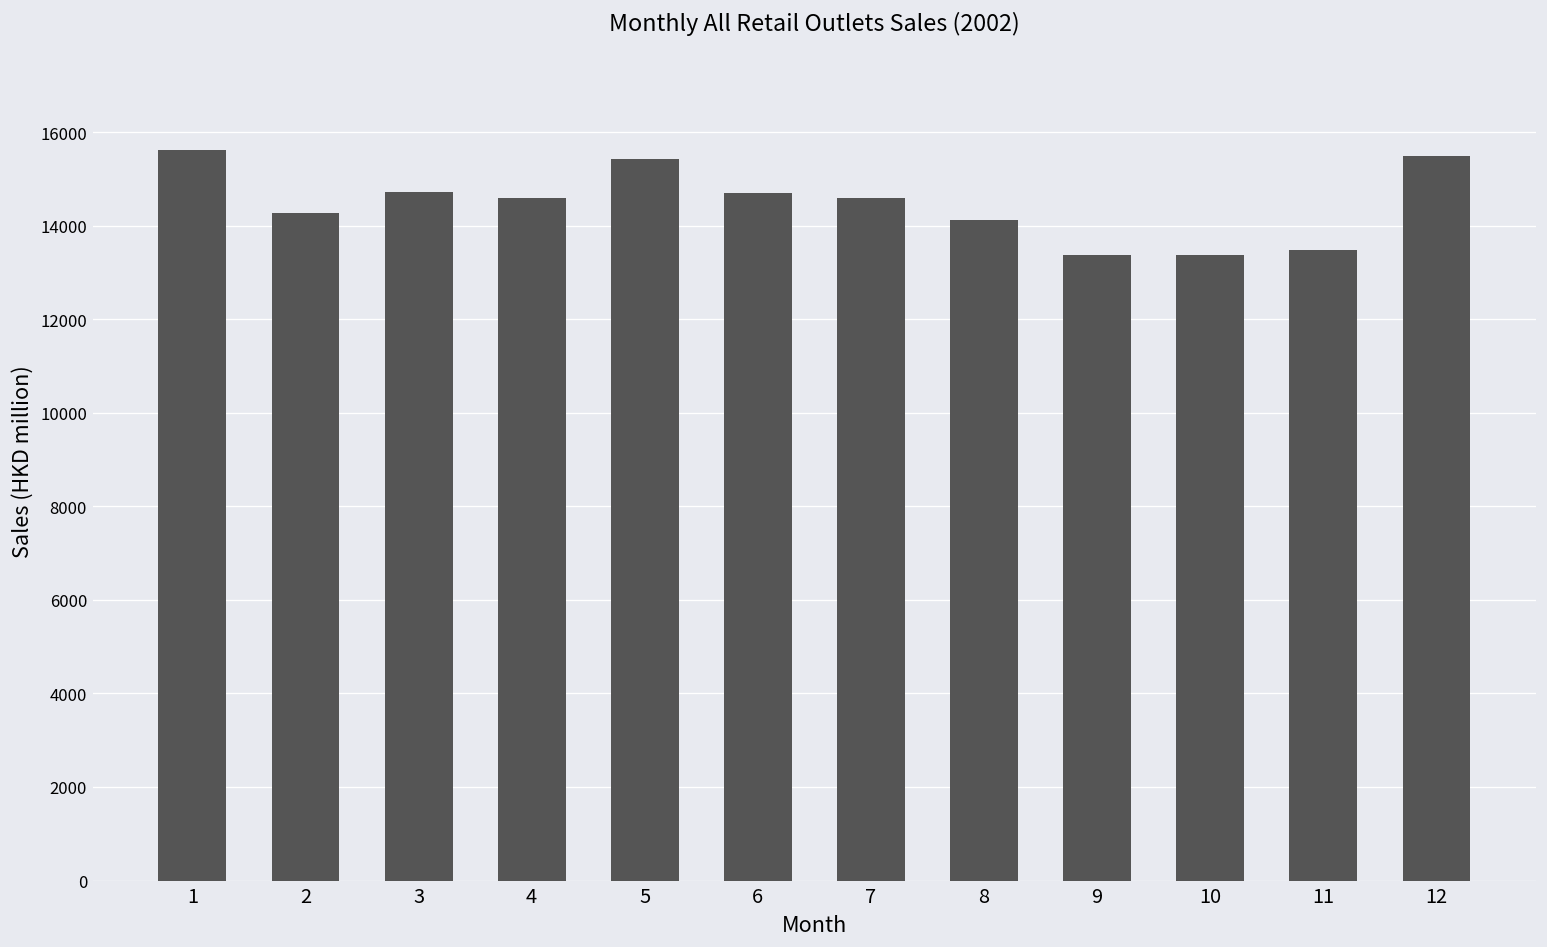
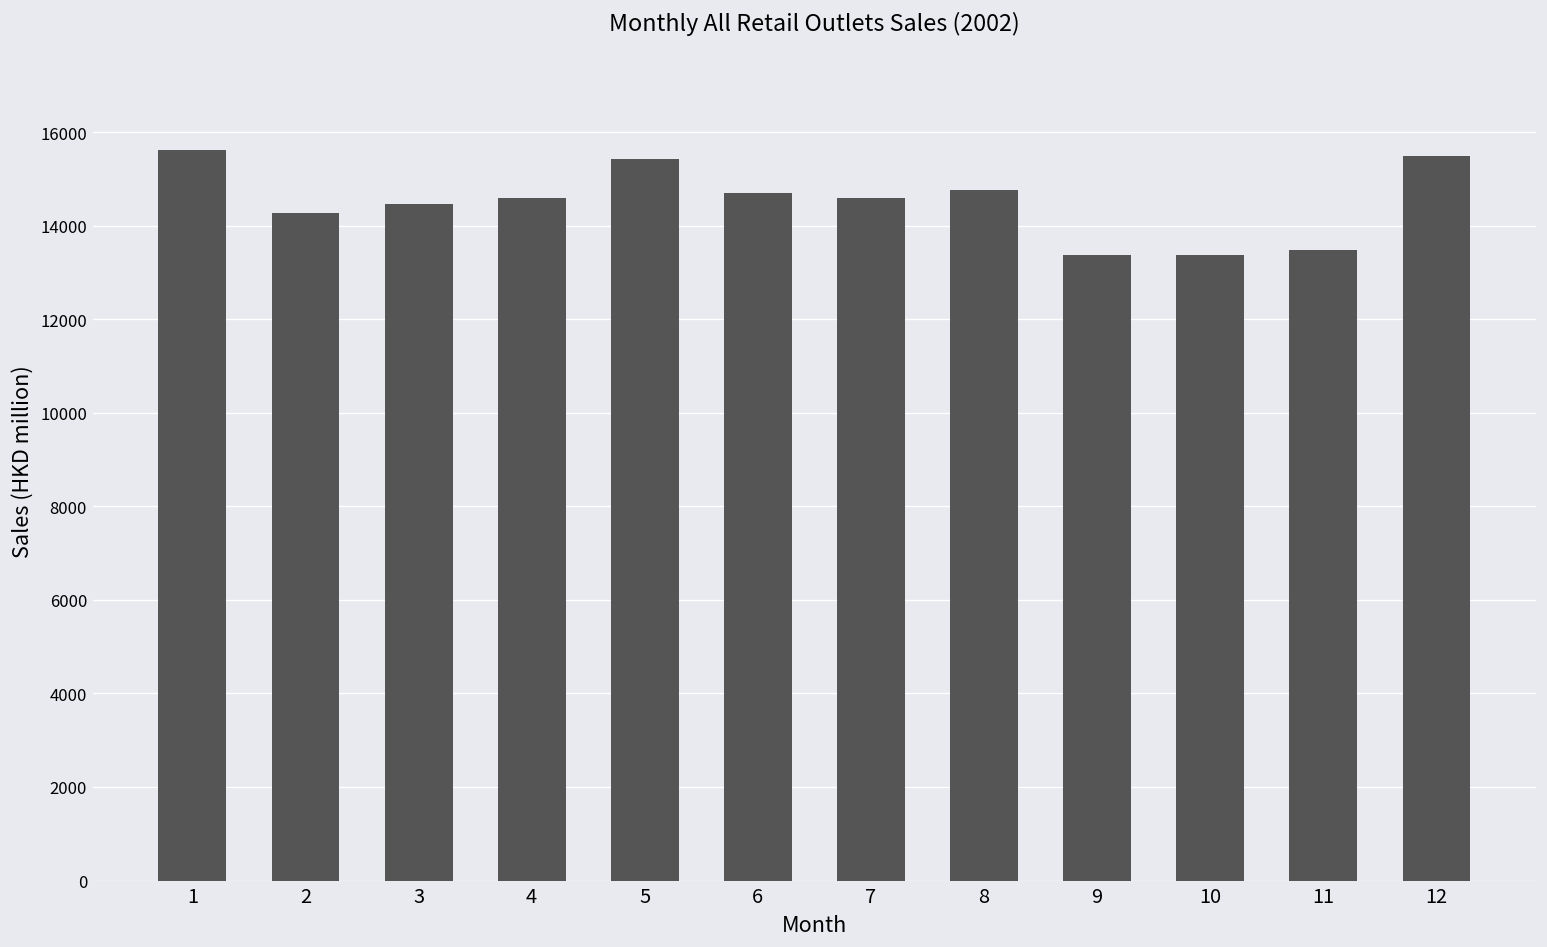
3: 14700 -> 14500
8: 14100 -> 14800
